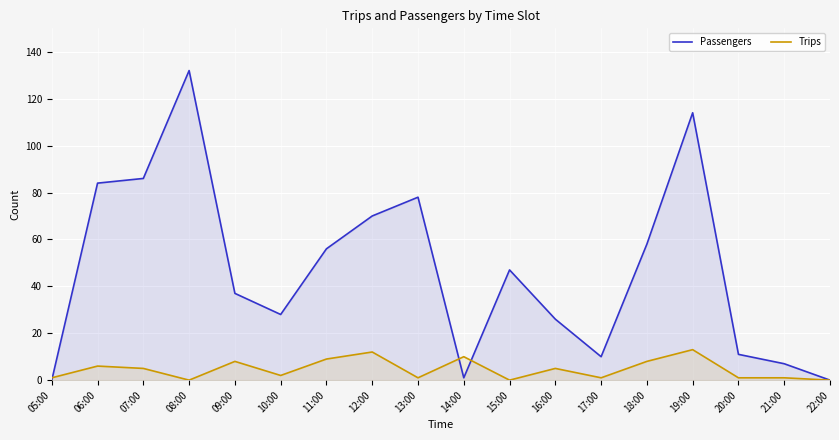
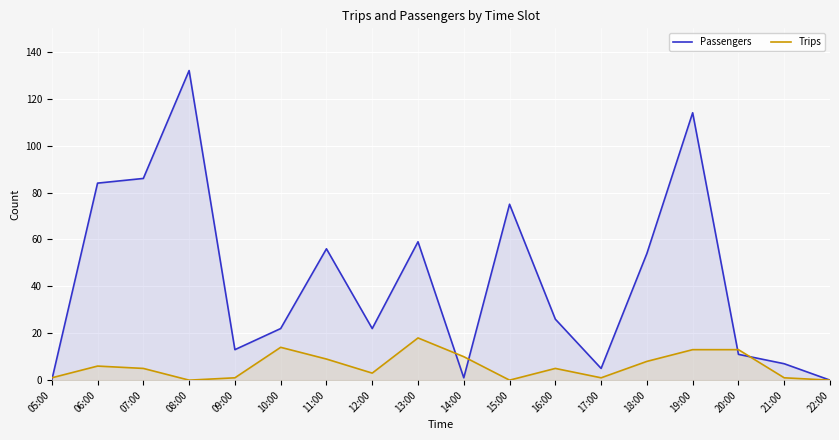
Passengers, 09:00: 37 -> 13
Trips, 09:00: 8 -> 1
Passengers, 10:00: 28 -> 22
Trips, 10:00: 2 -> 14
Passengers, 12:00: 70 -> 22
Trips, 12:00: 12 -> 3
Passengers, 13:00: 78 -> 59
Trips, 13:00: 1 -> 18
Passengers, 15:00: 47 -> 75
Passengers, 17:00: 10 -> 5
Passengers, 18:00: 58 -> 54
Trips, 20:00: 1 -> 13
